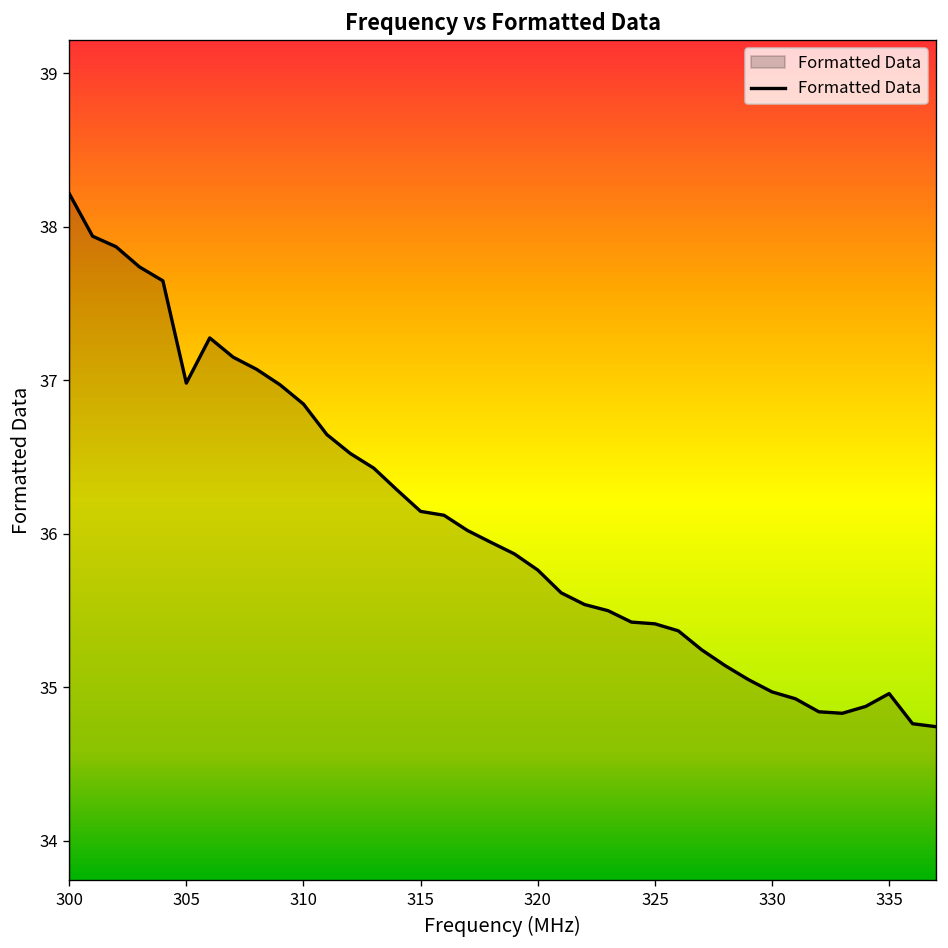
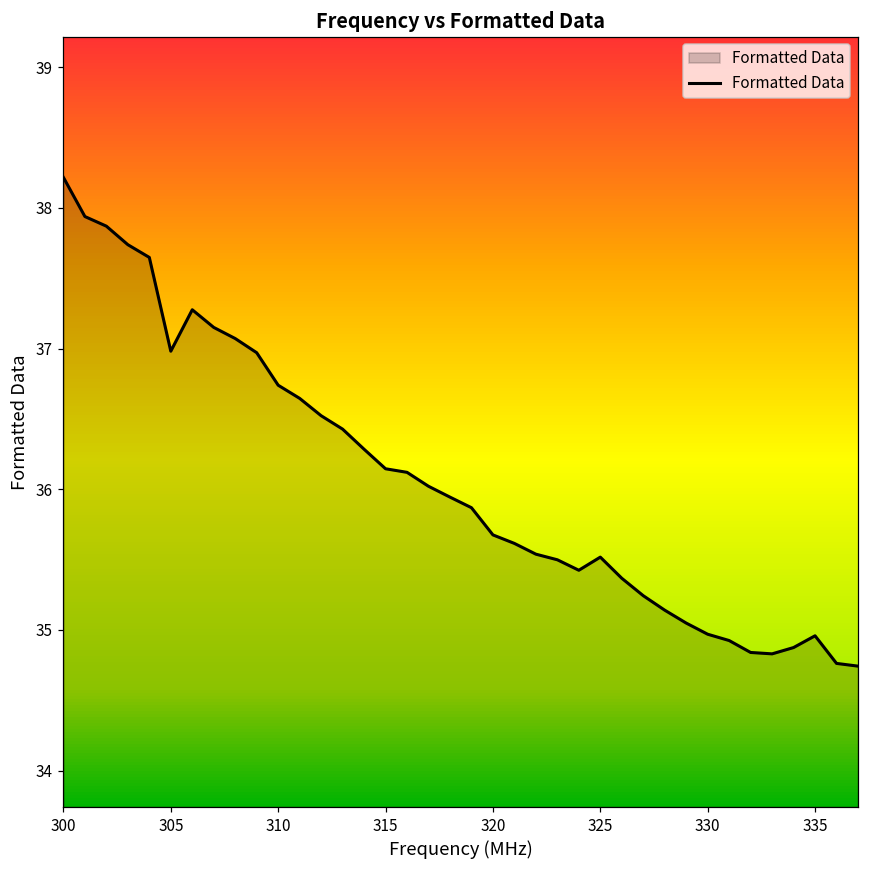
310: 36.84 -> 36.74
320: 35.76 -> 35.68
325: 35.41 -> 35.52
